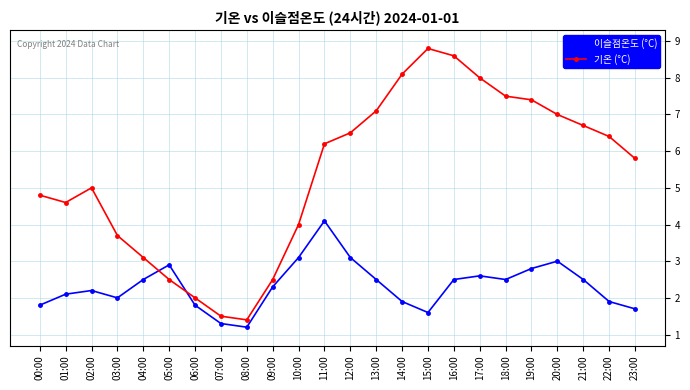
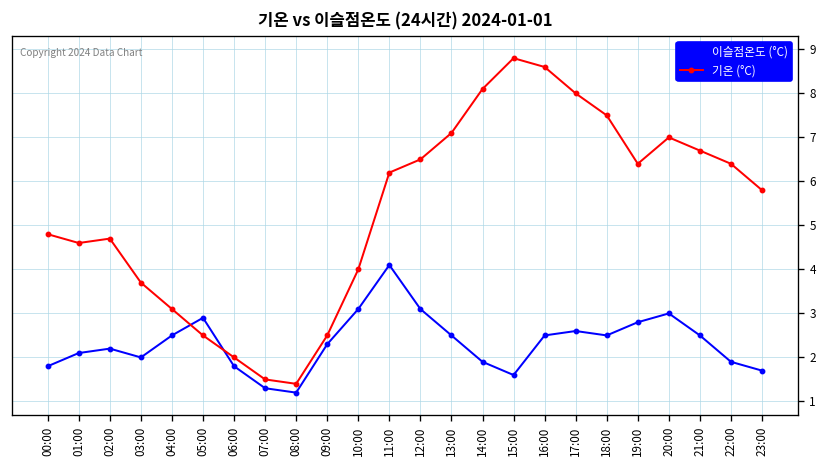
기온 (°C), 02:00: 5.0 -> 4.7
기온 (°C), 19:00: 7.4 -> 6.4
